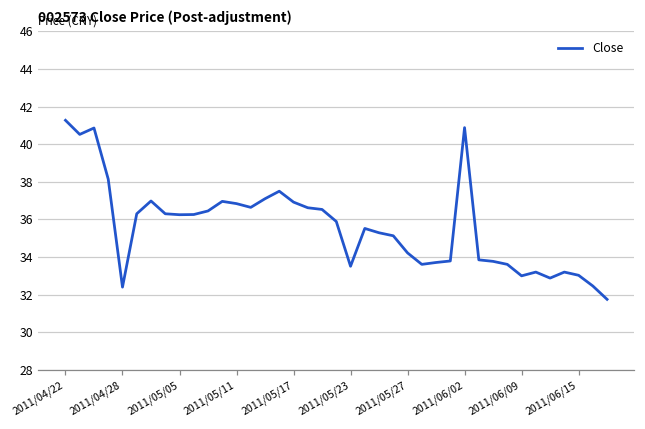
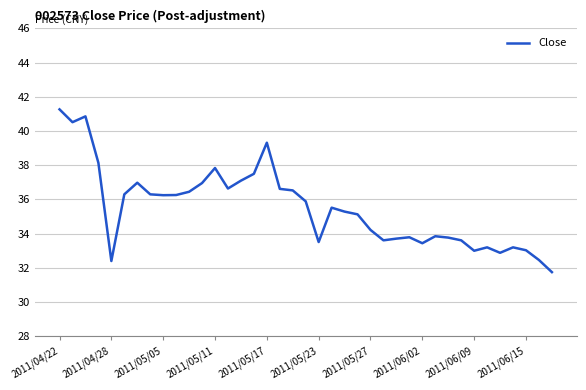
2011/05/11: 36.8 -> 37.8
2011/05/17: 36.9 -> 39.3
2011/06/02: 40.9 -> 33.4
